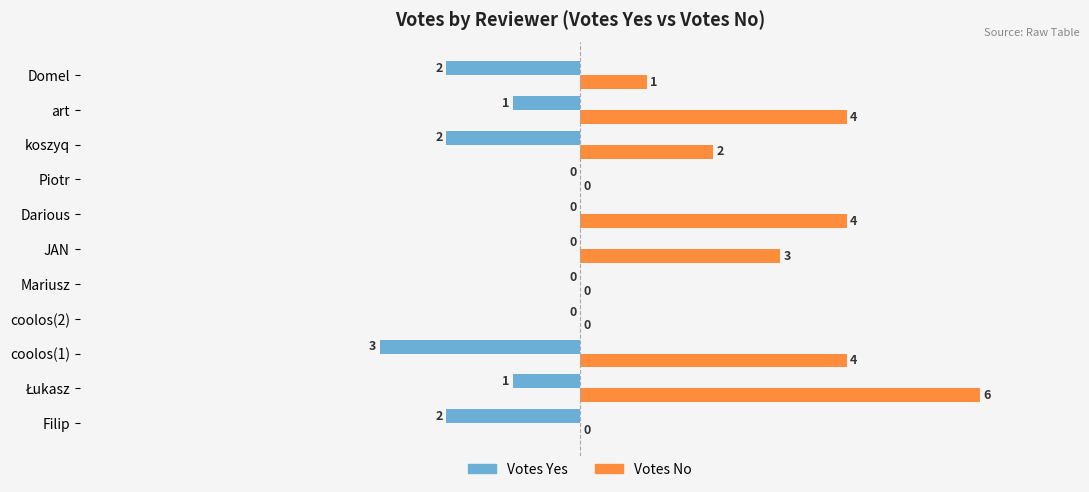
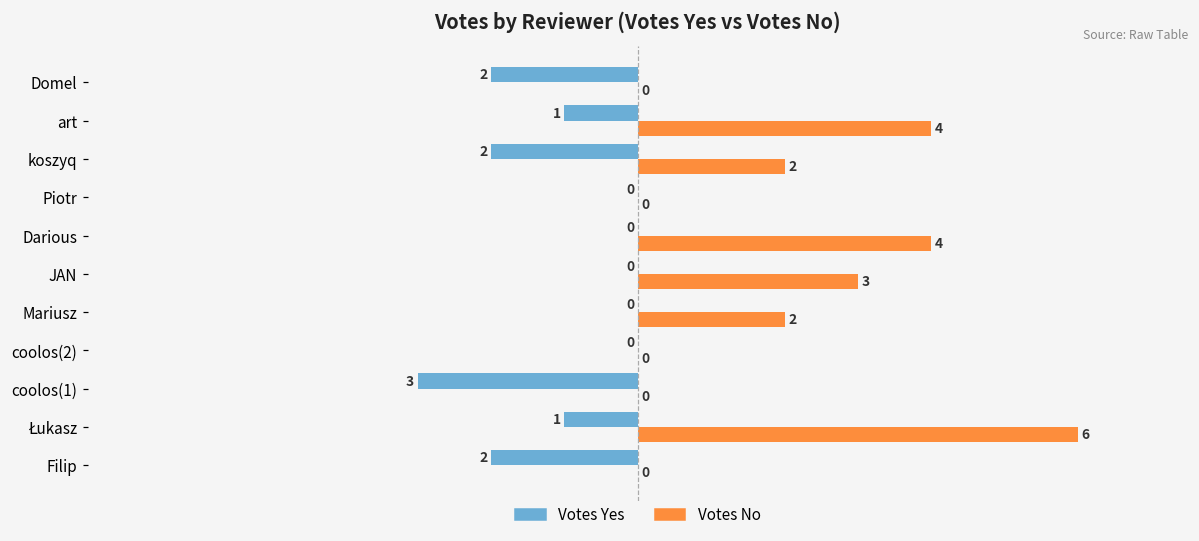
Votes No, Domel: 1 -> 0
Votes No, Mariusz: 0 -> 2
Votes No, coolos(1): 4 -> 0
